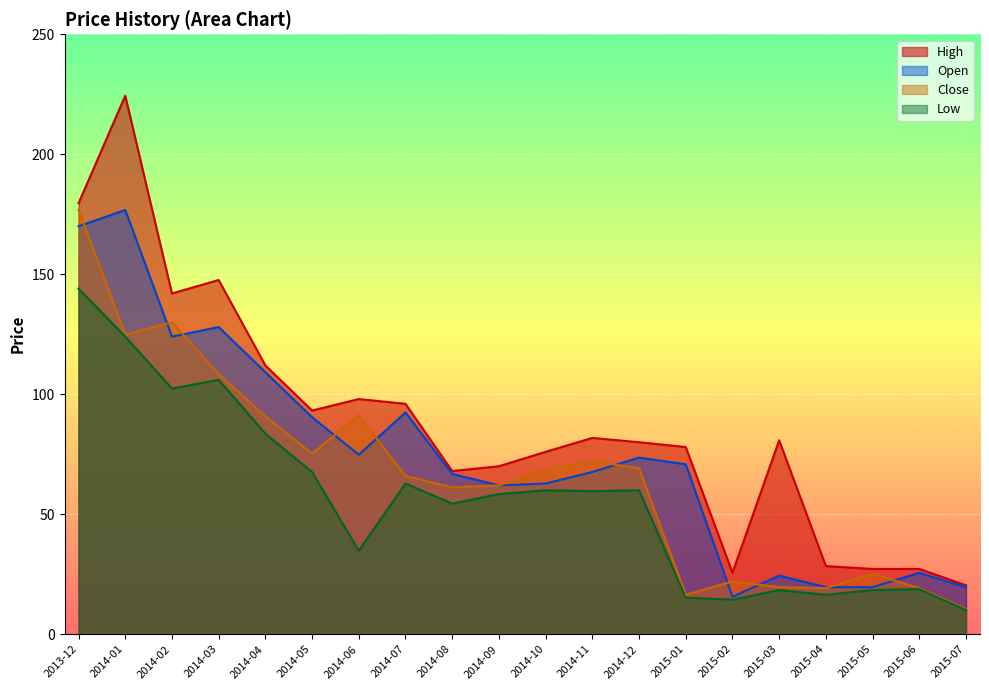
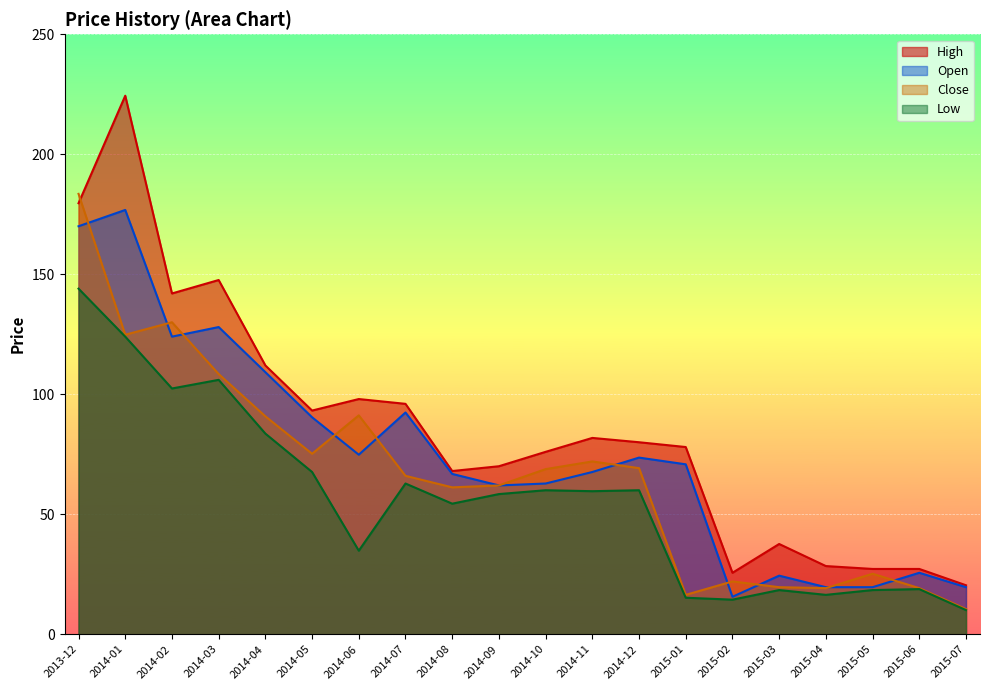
Close, 2013-12: 177 -> 184
High, 2015-03: 81 -> 38
